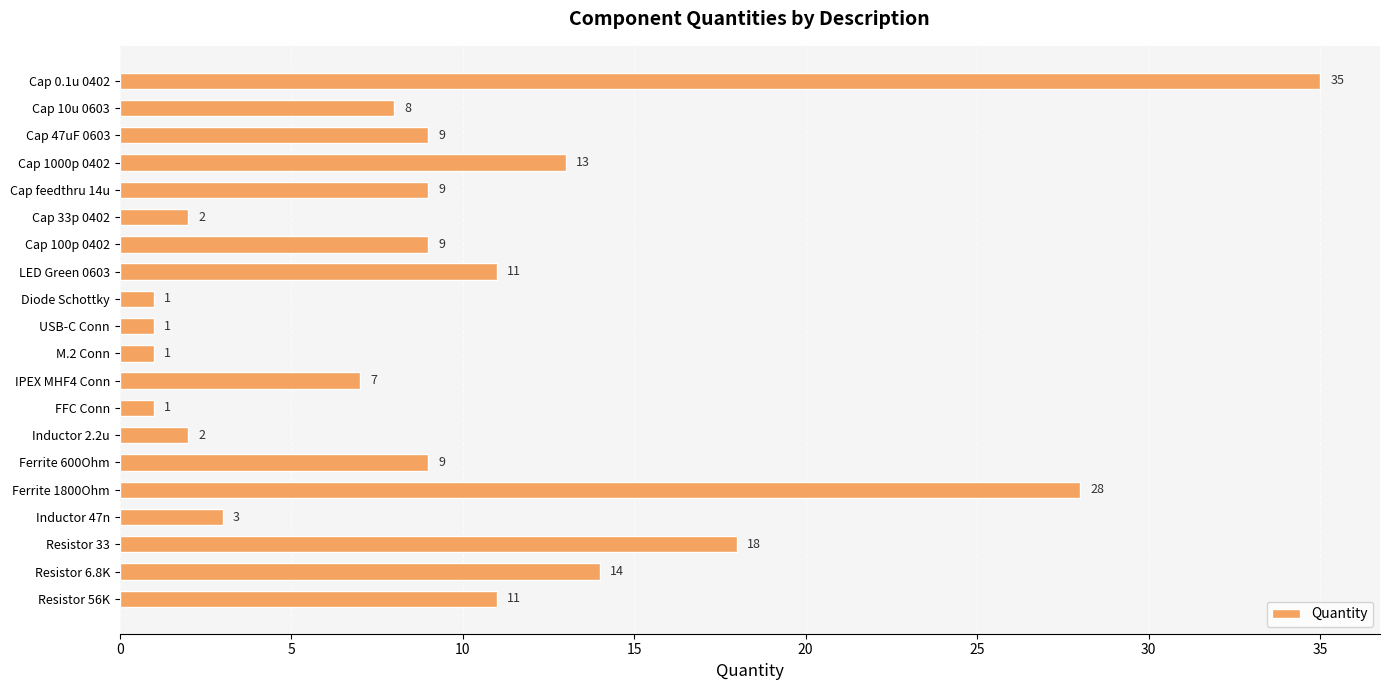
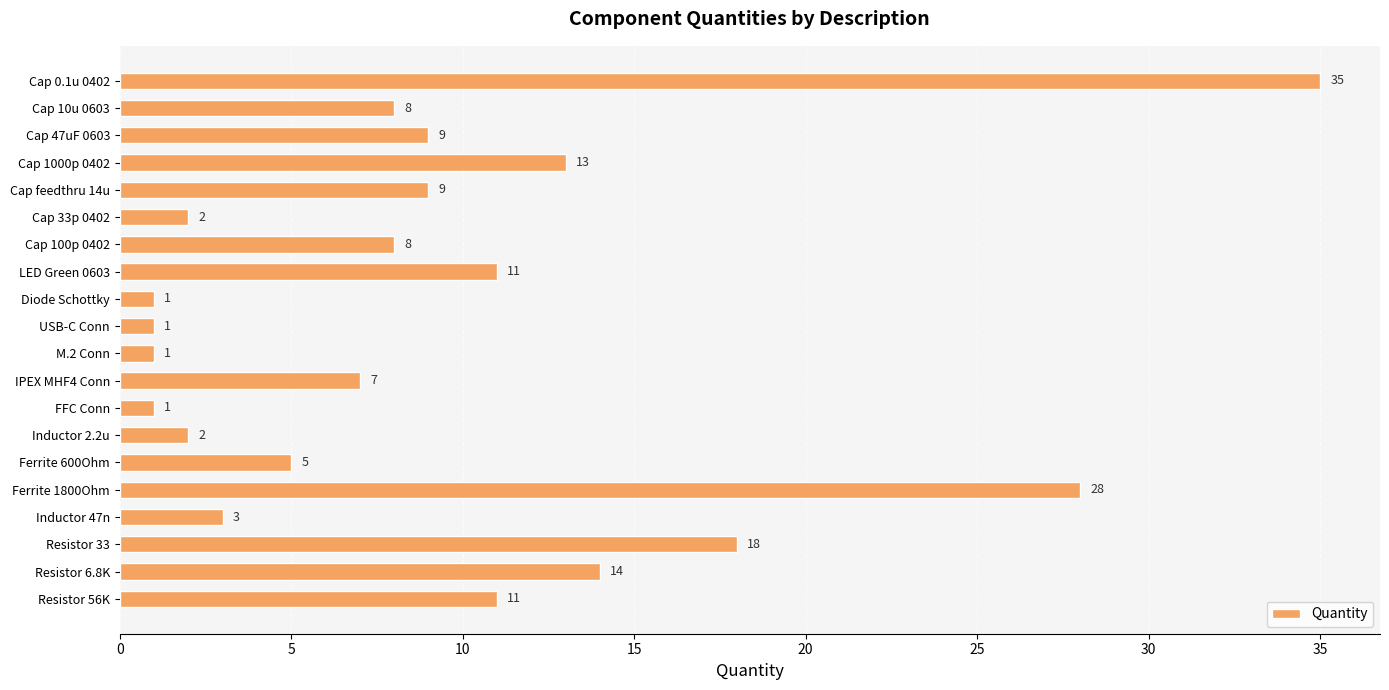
Cap 100p 0402: 9 -> 8
Ferrite 600Ohm: 9 -> 5
